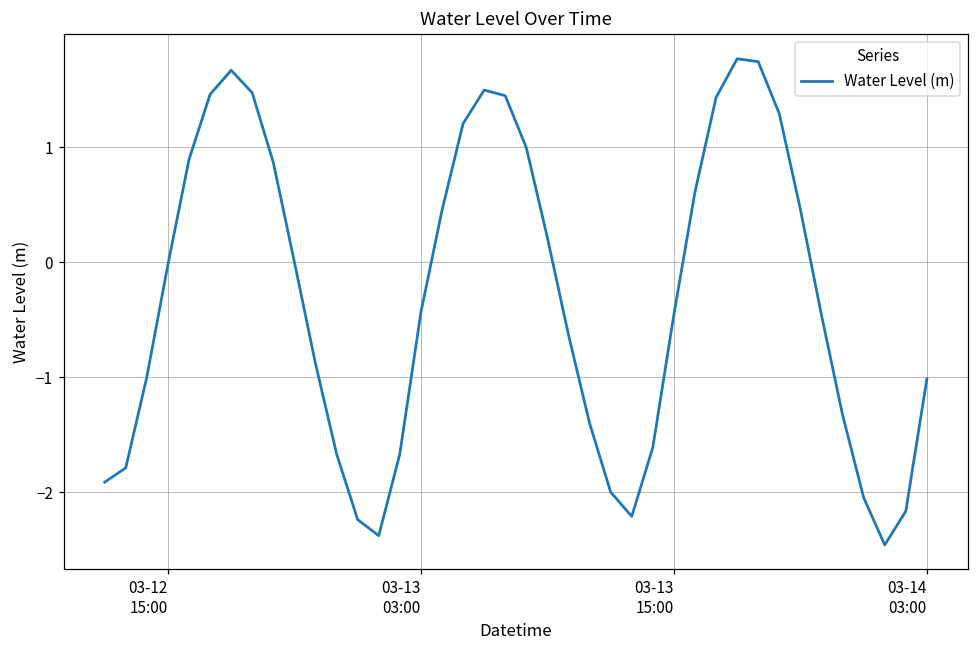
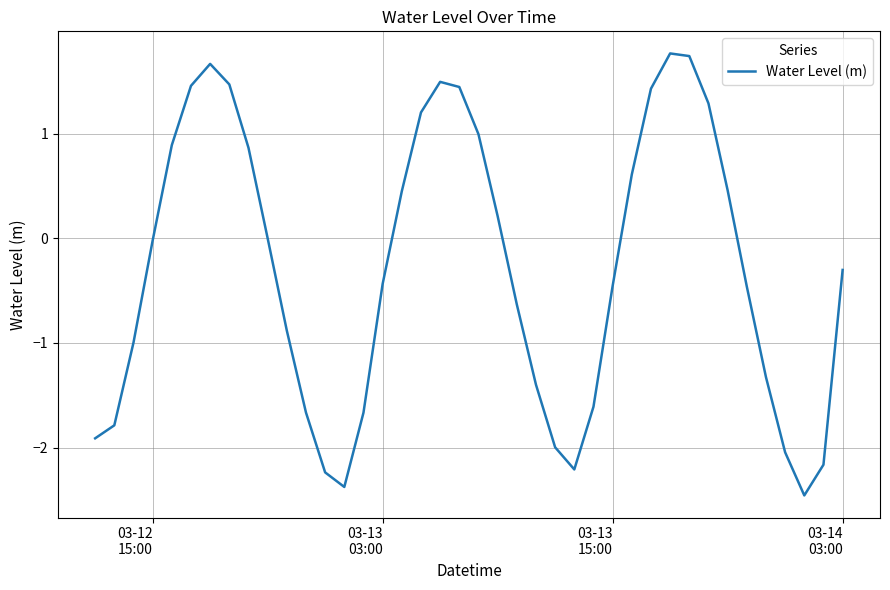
03-14 03:00: -1.01 -> -0.30
